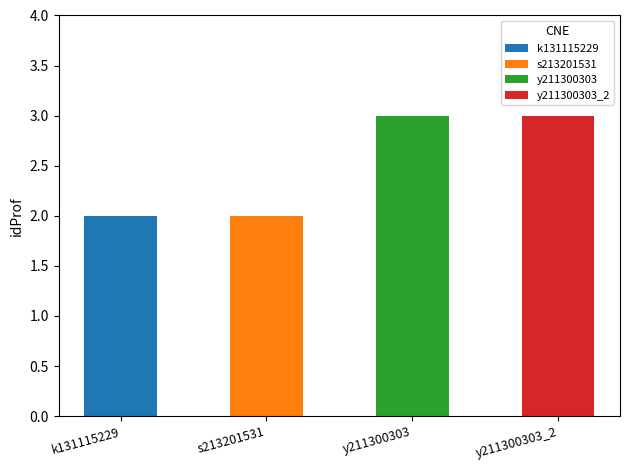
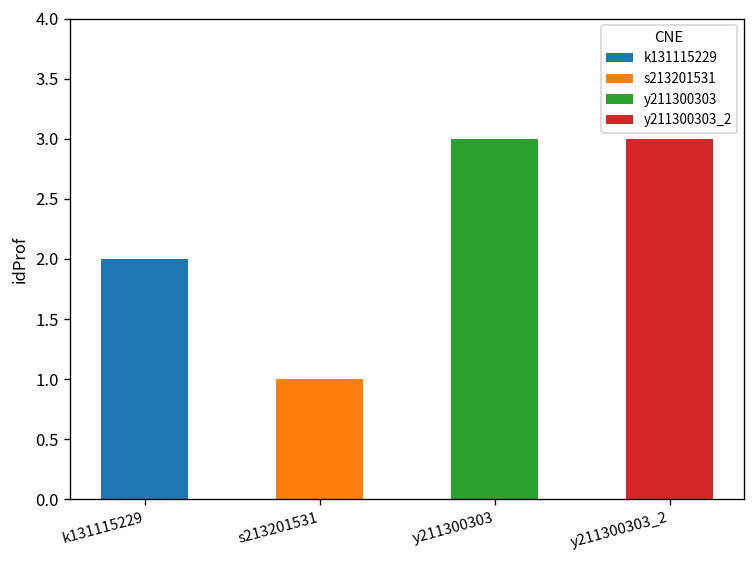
s213201531: 2 -> 1
